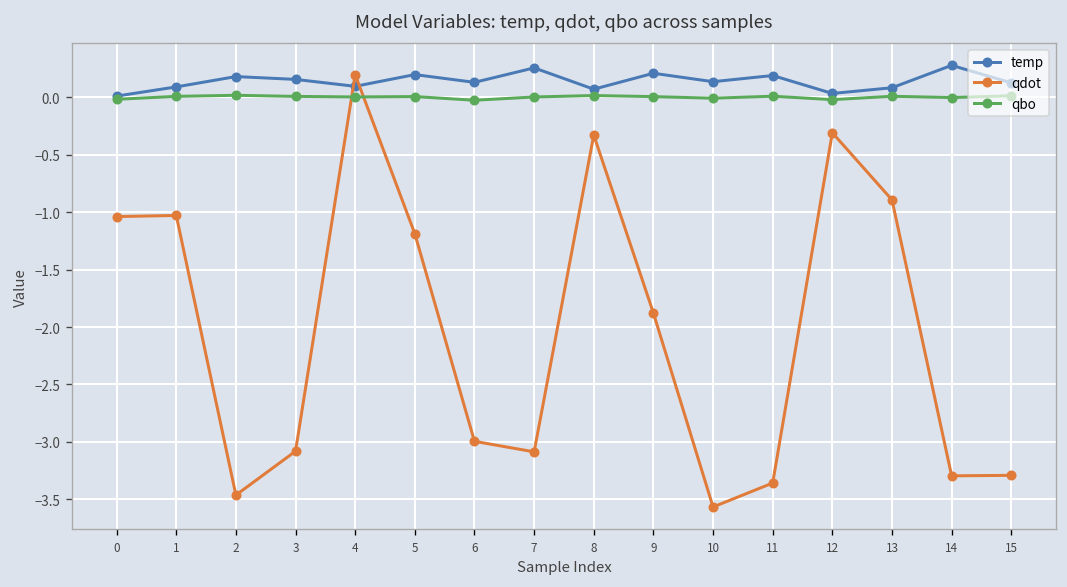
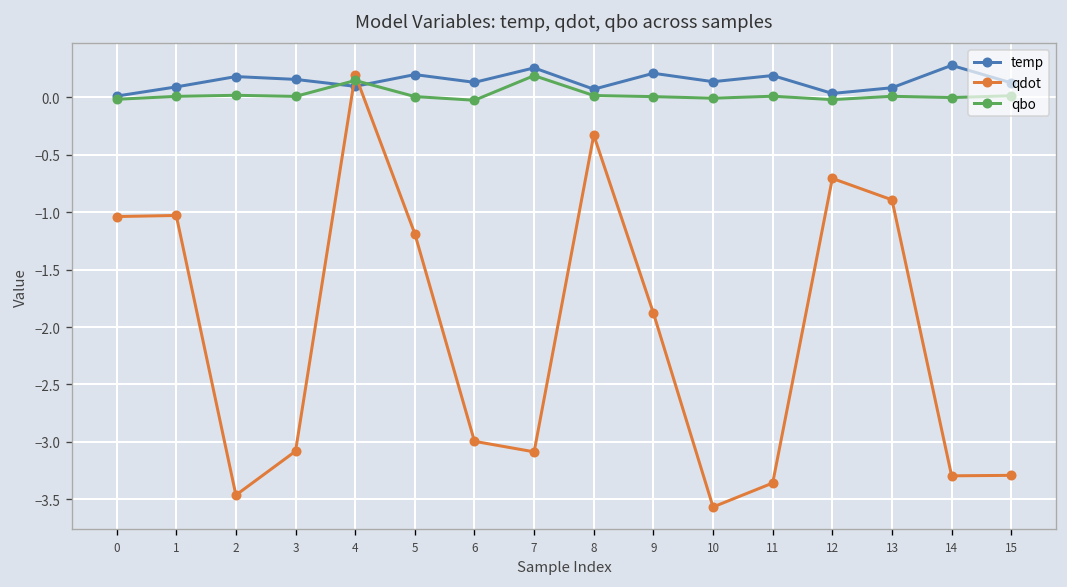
qbo, 4: 0.0 -> 0.1
qbo, 7: 0.0 -> 0.2
qdot, 12: -0.3 -> -0.7
